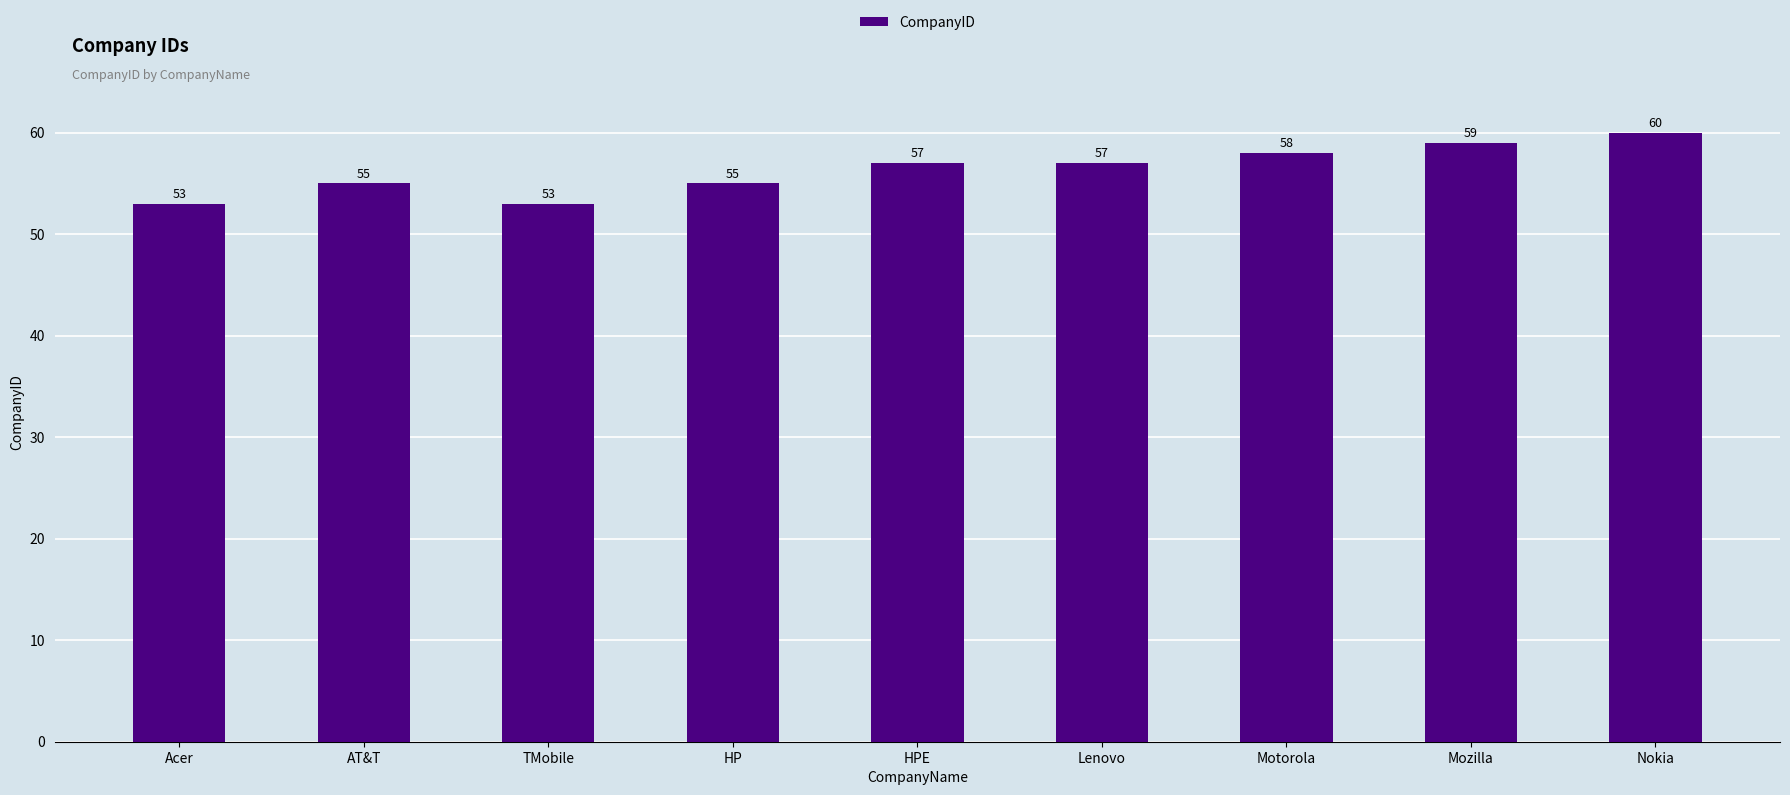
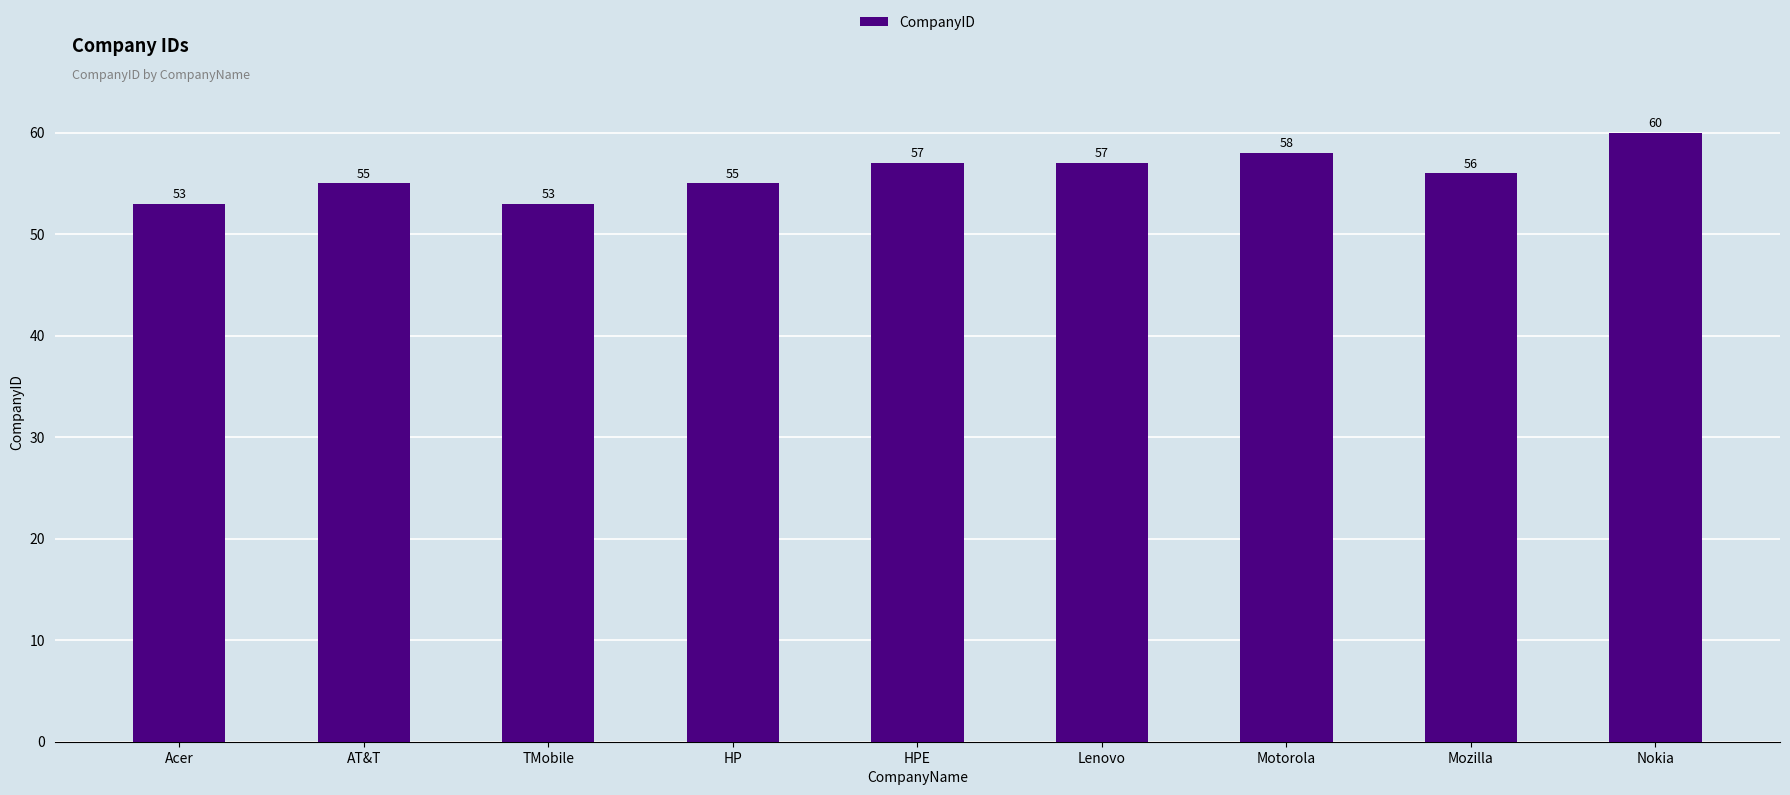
Mozilla: 59 -> 56
